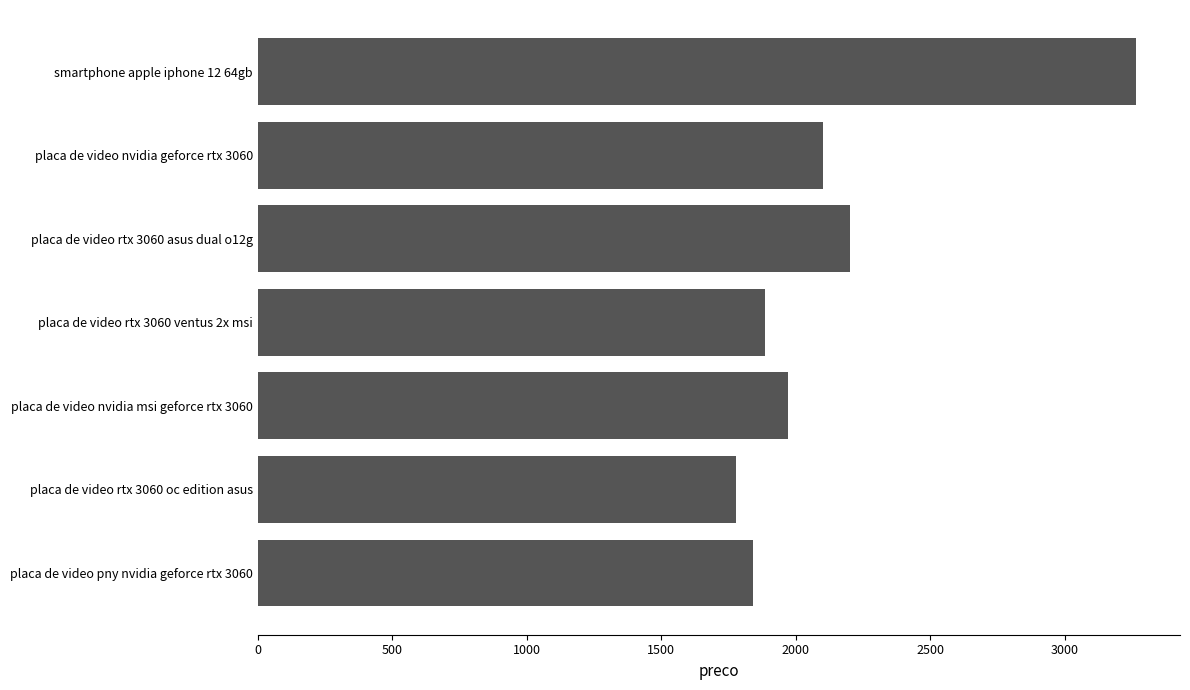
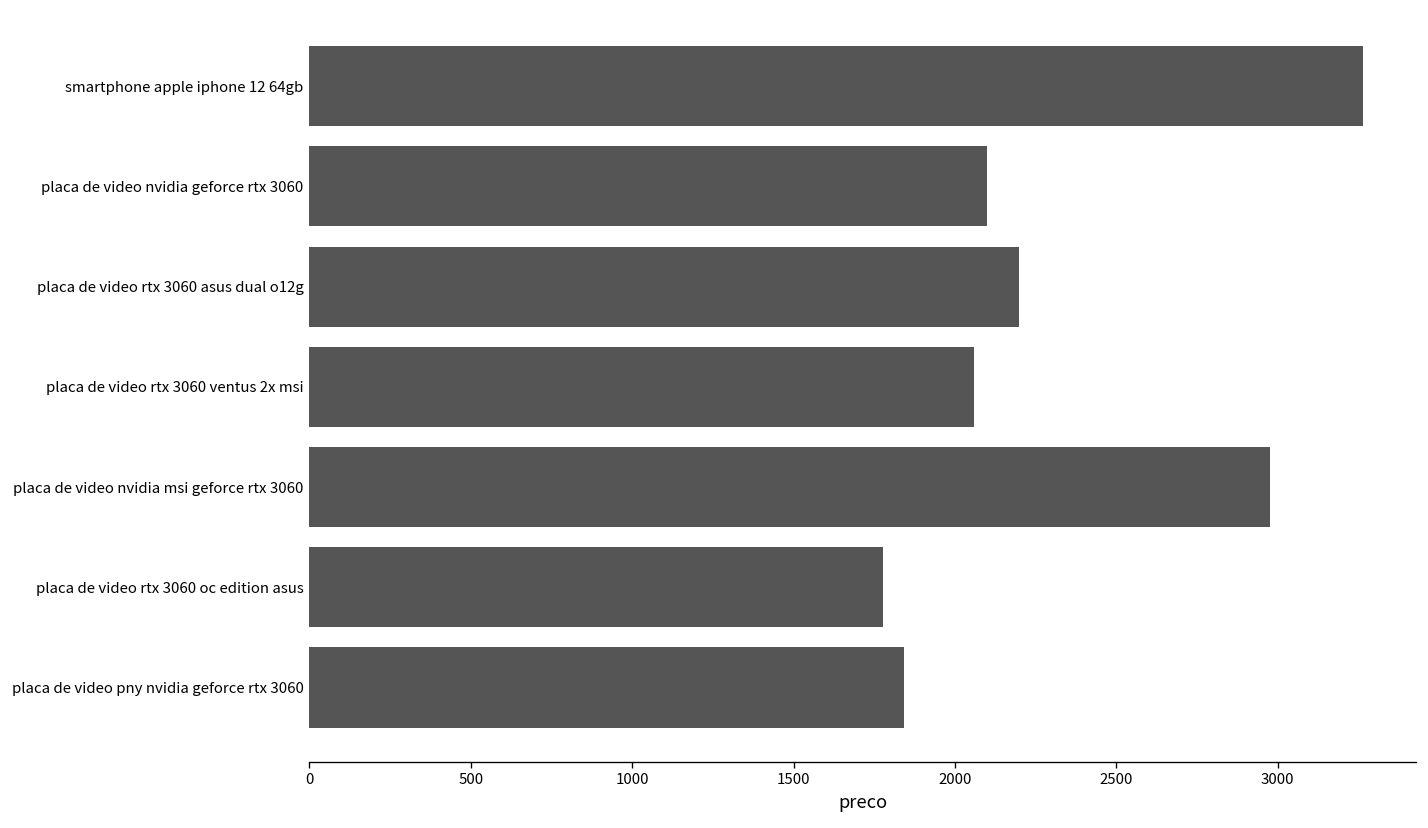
placa de video rtx 3060 ventus 2x msi: 1890 -> 2060
placa de video nvidia msi geforce rtx 3060: 1970 -> 2980
